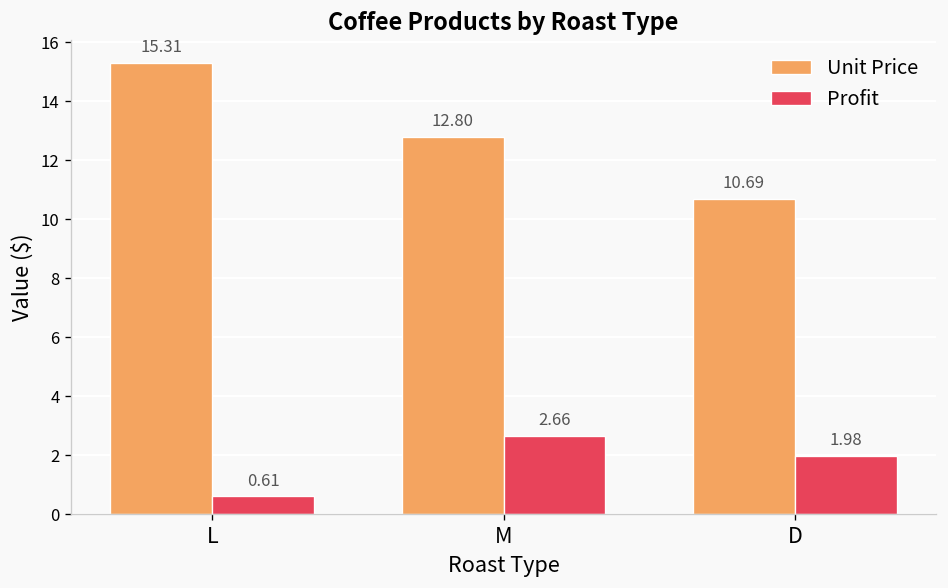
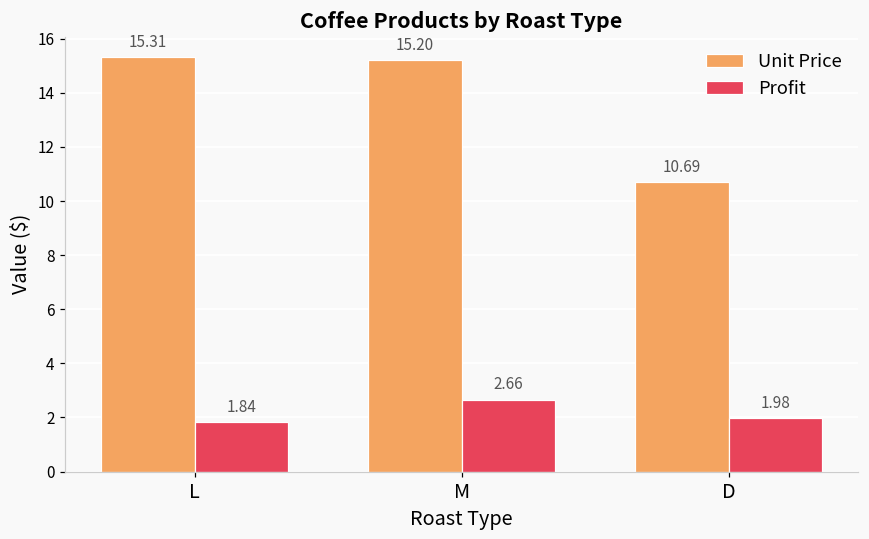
Profit, L: 0.61 -> 1.84
Unit Price, M: 12.80 -> 15.20
